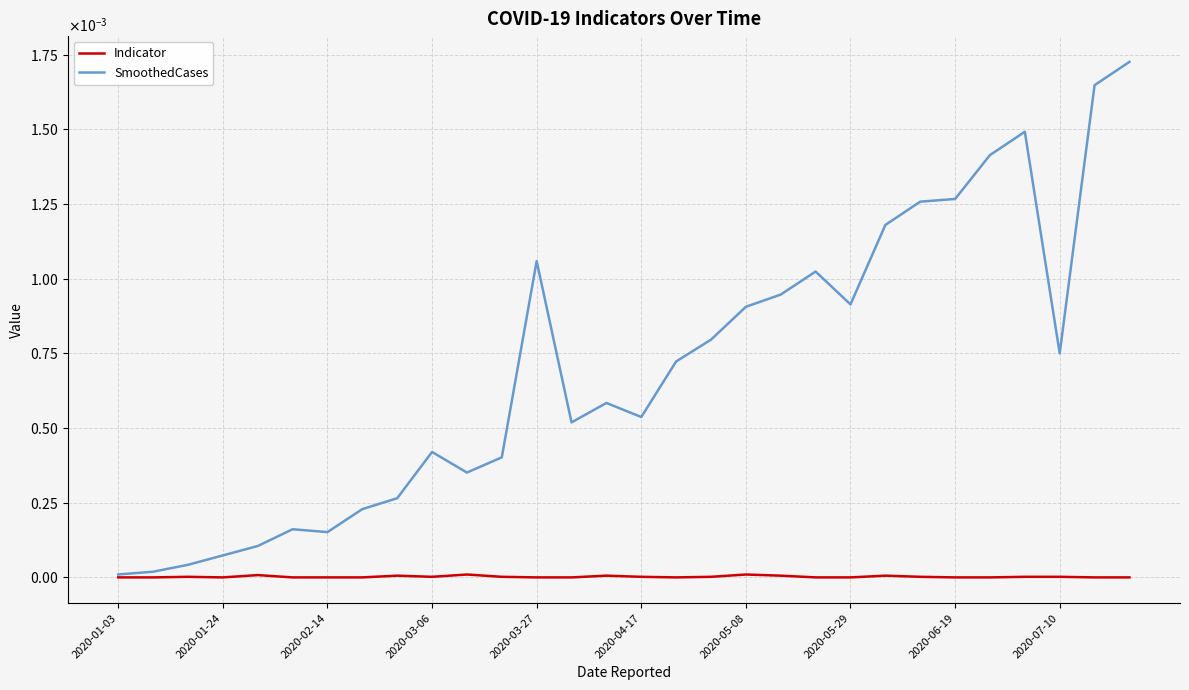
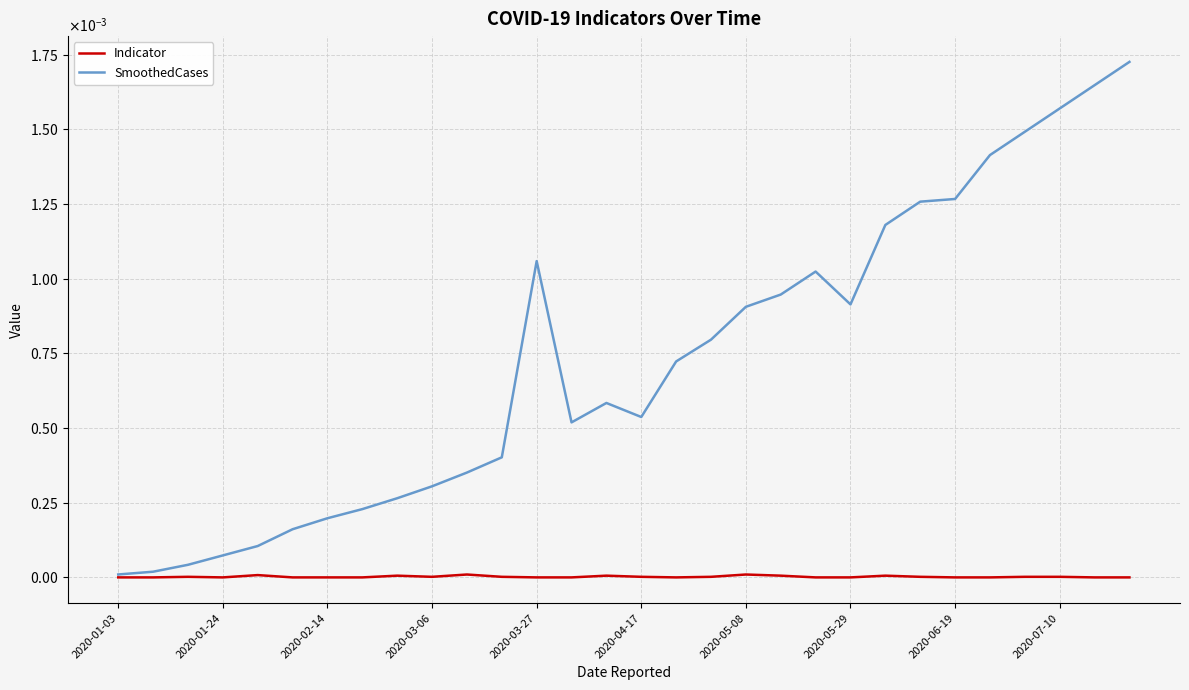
SmoothedCases, 2020-02-14: 0.00015 -> 0.00020
SmoothedCases, 2020-03-06: 0.00042 -> 0.00031
SmoothedCases, 2020-07-10: 0.00075 -> 0.00157
